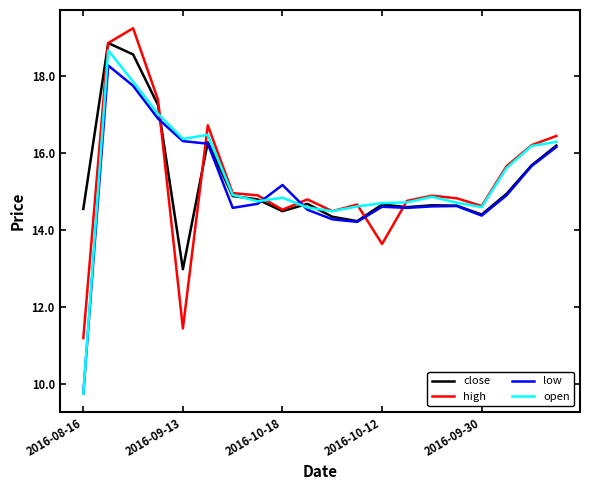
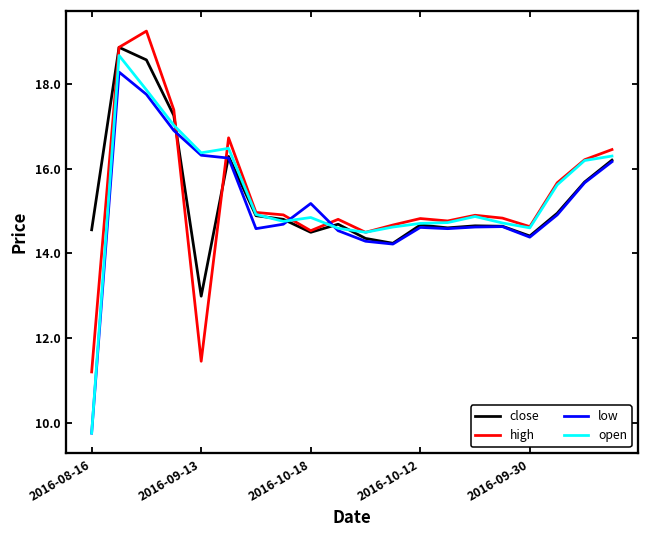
high, 2016-10-12: 13.6 -> 14.8
